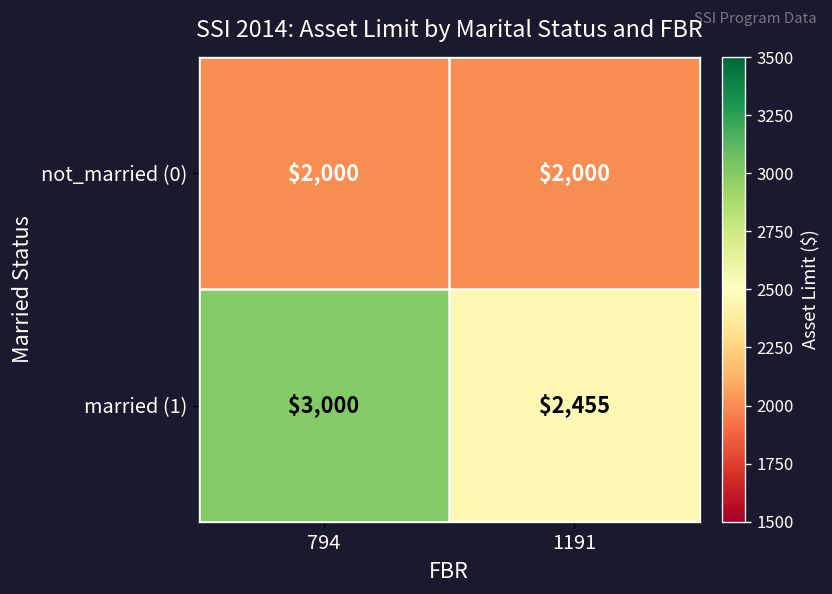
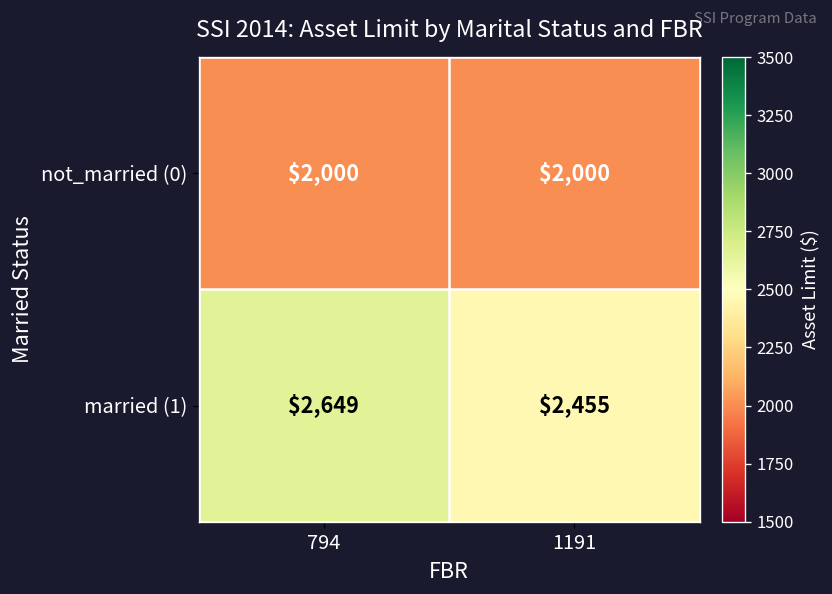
married (1), 794: $3,000 -> $2,649
